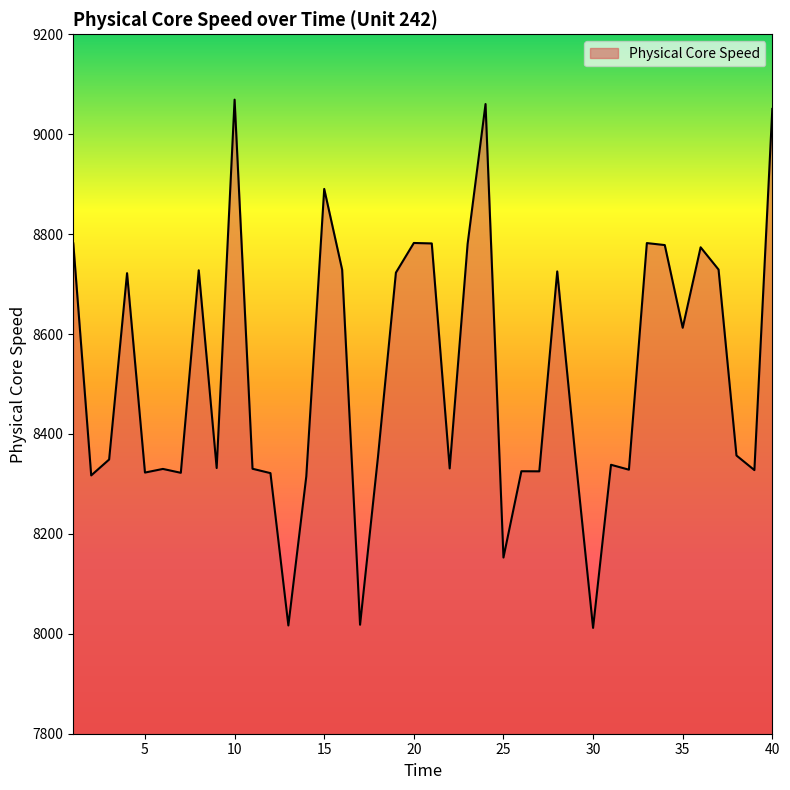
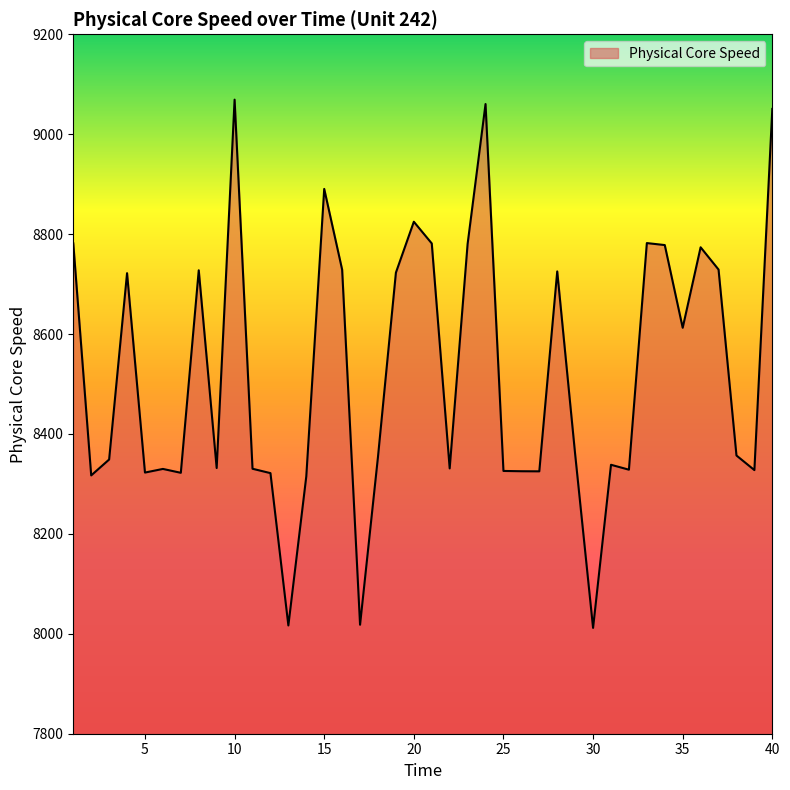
20: 8780 -> 8820
25: 8150 -> 8330
